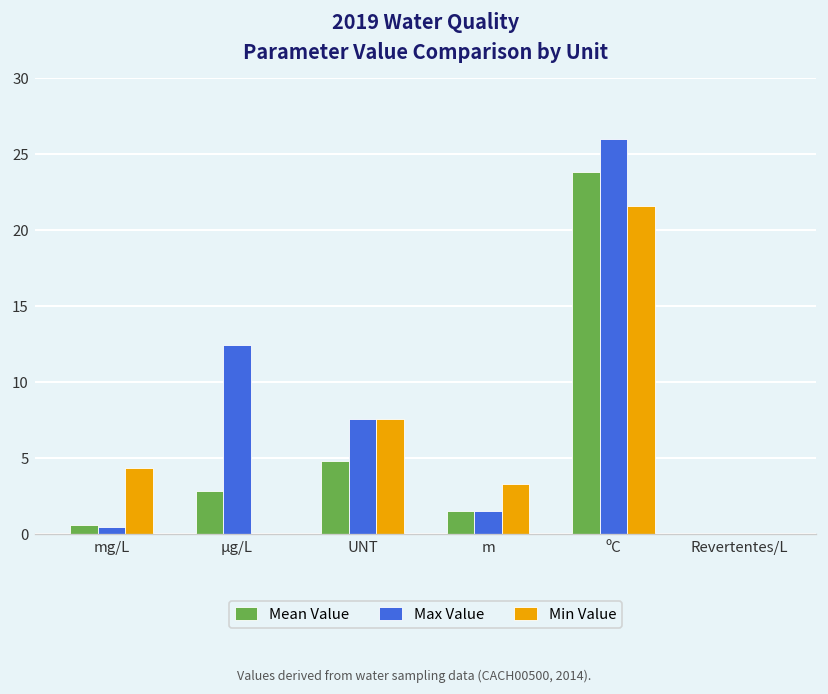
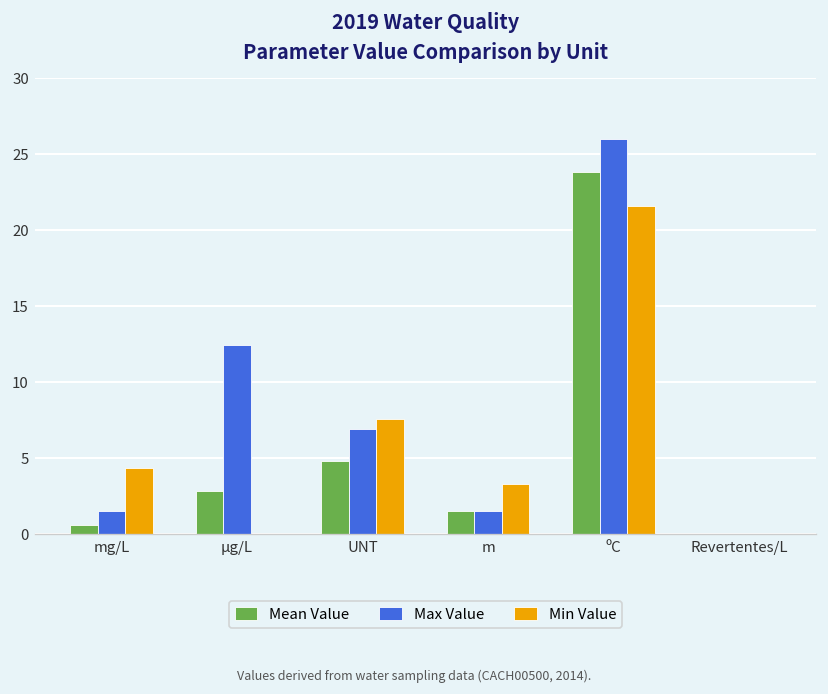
Max Value, mg/L: 0.4 -> 1.5
Max Value, UNT: 7.6 -> 6.9
